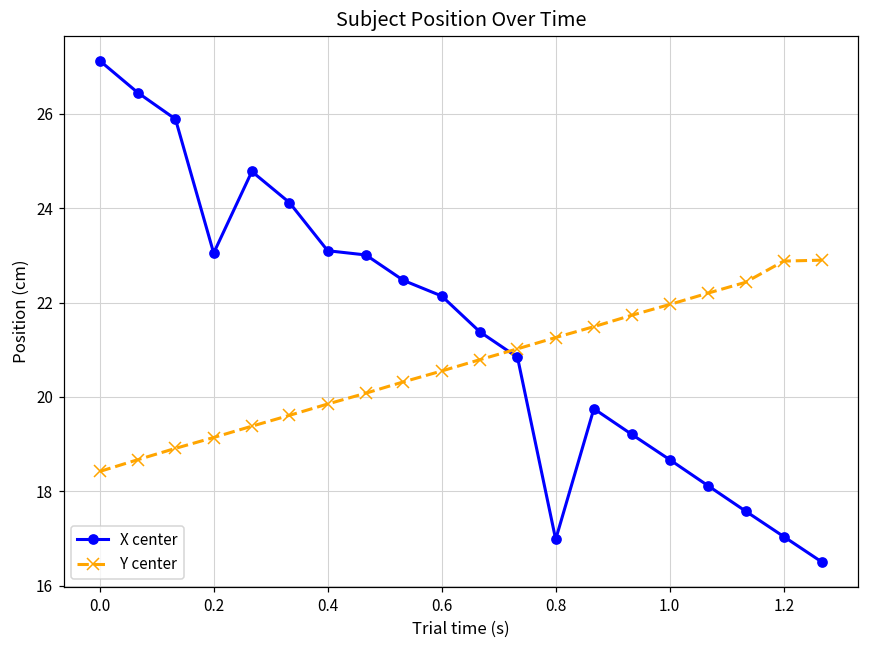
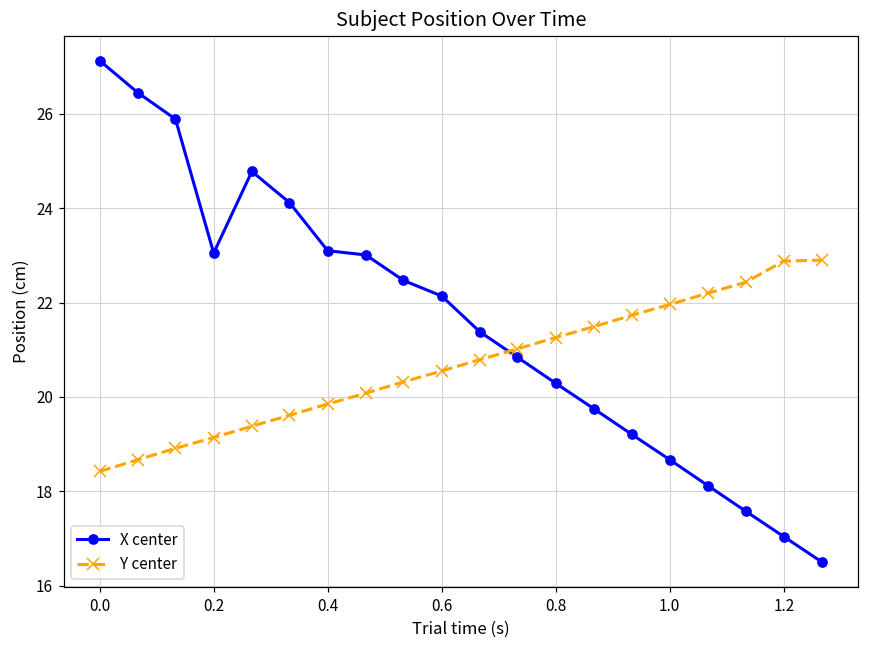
X center, 0.8: 17.0 -> 20.3
